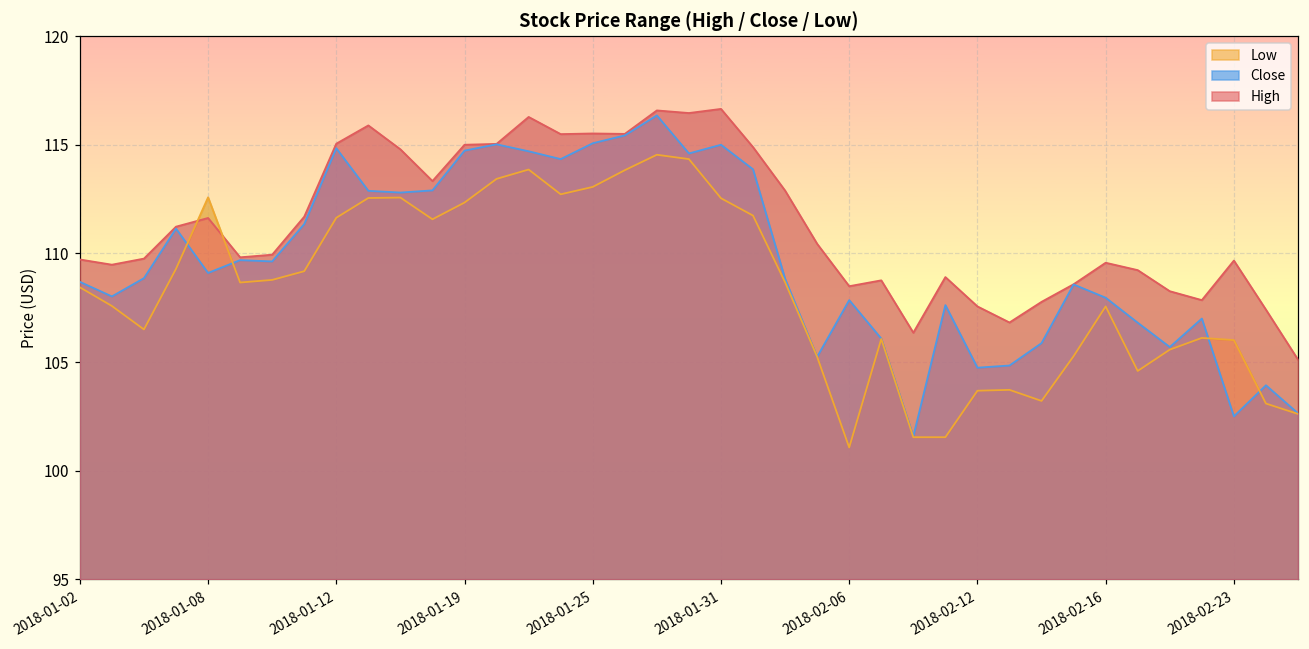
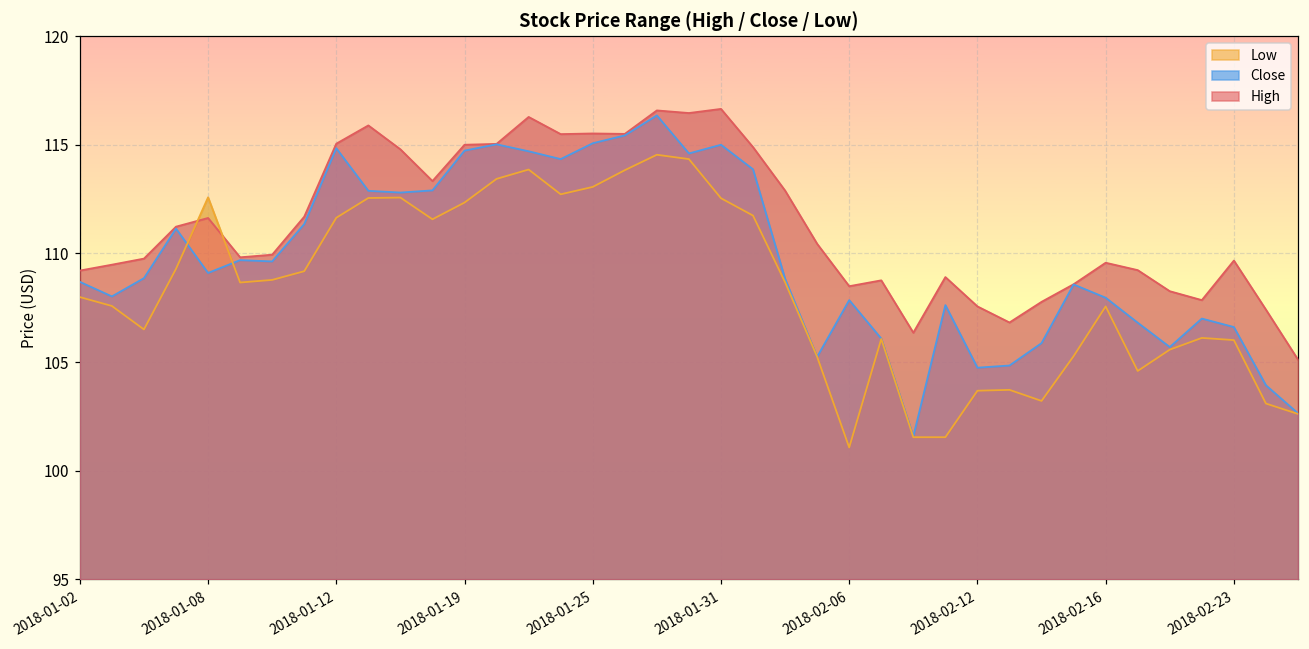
High, 2018-01-02: 109.7 -> 109.2
Low, 2018-01-02: 108.4 -> 108.0
Close, 2018-02-23: 102.5 -> 106.6
